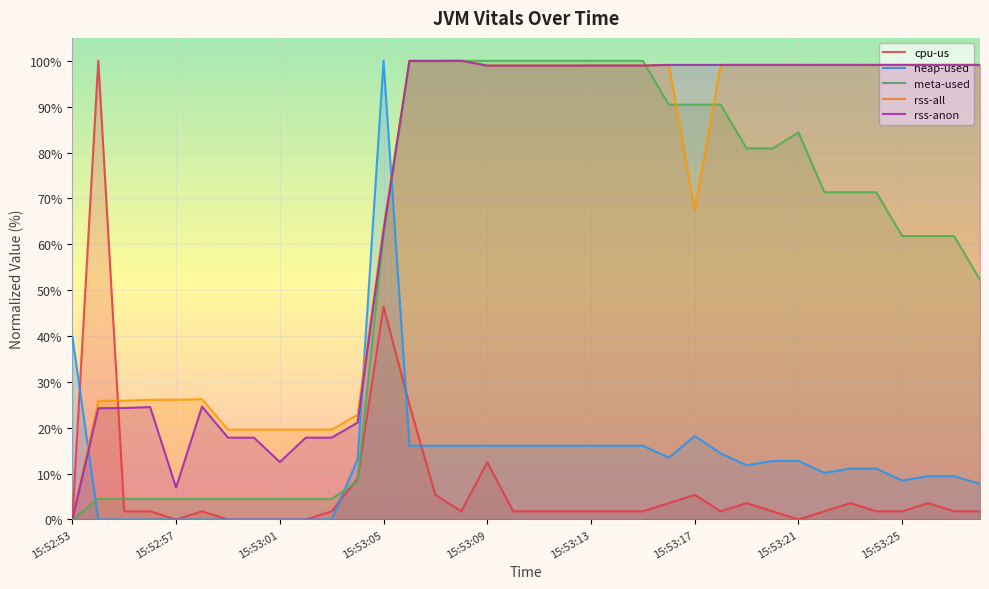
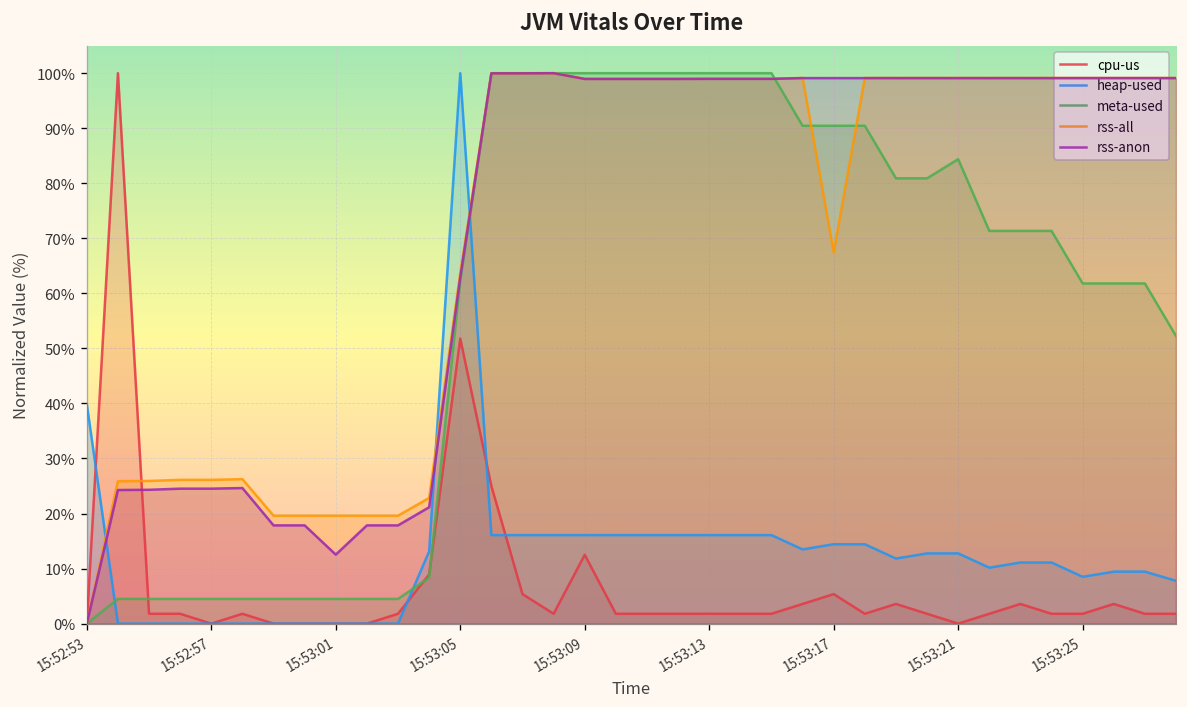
rss-anon, 15:52:57: 7% -> 25%
cpu-us, 15:53:05: 46% -> 52%
heap-used, 15:53:17: 18% -> 14%
